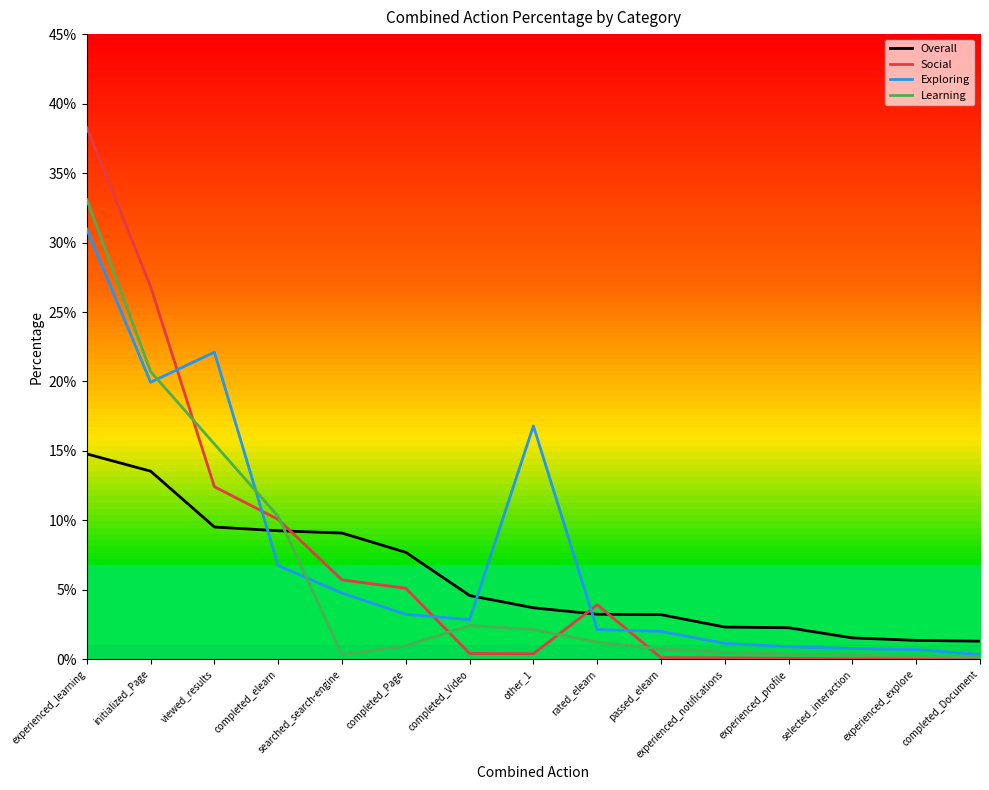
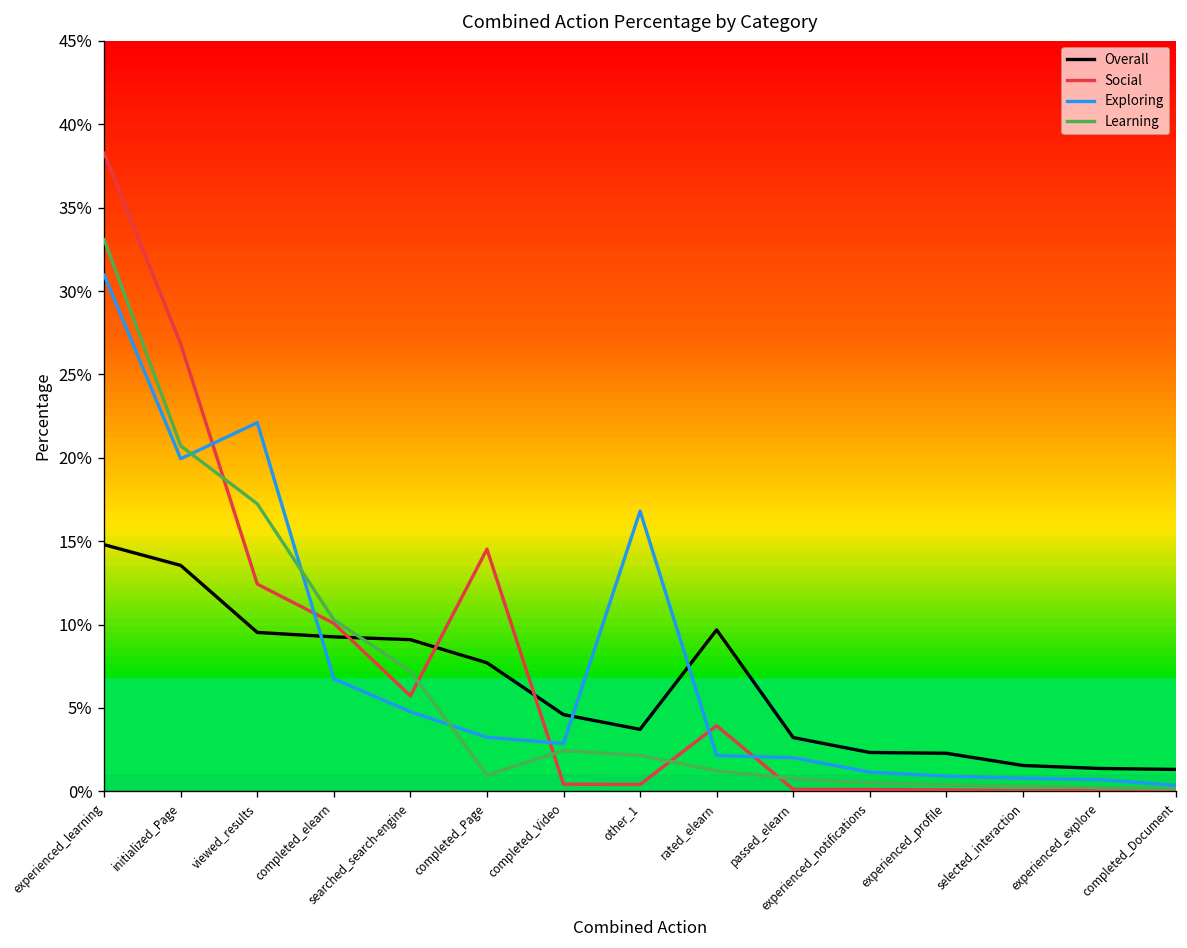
Learning, viewed_results: 15.5% -> 17.2%
Learning, searched_search-engine: 0.3% -> 7.2%
Social, completed_Page: 5.1% -> 14.5%
Overall, rated_elearn: 3.3% -> 9.7%
